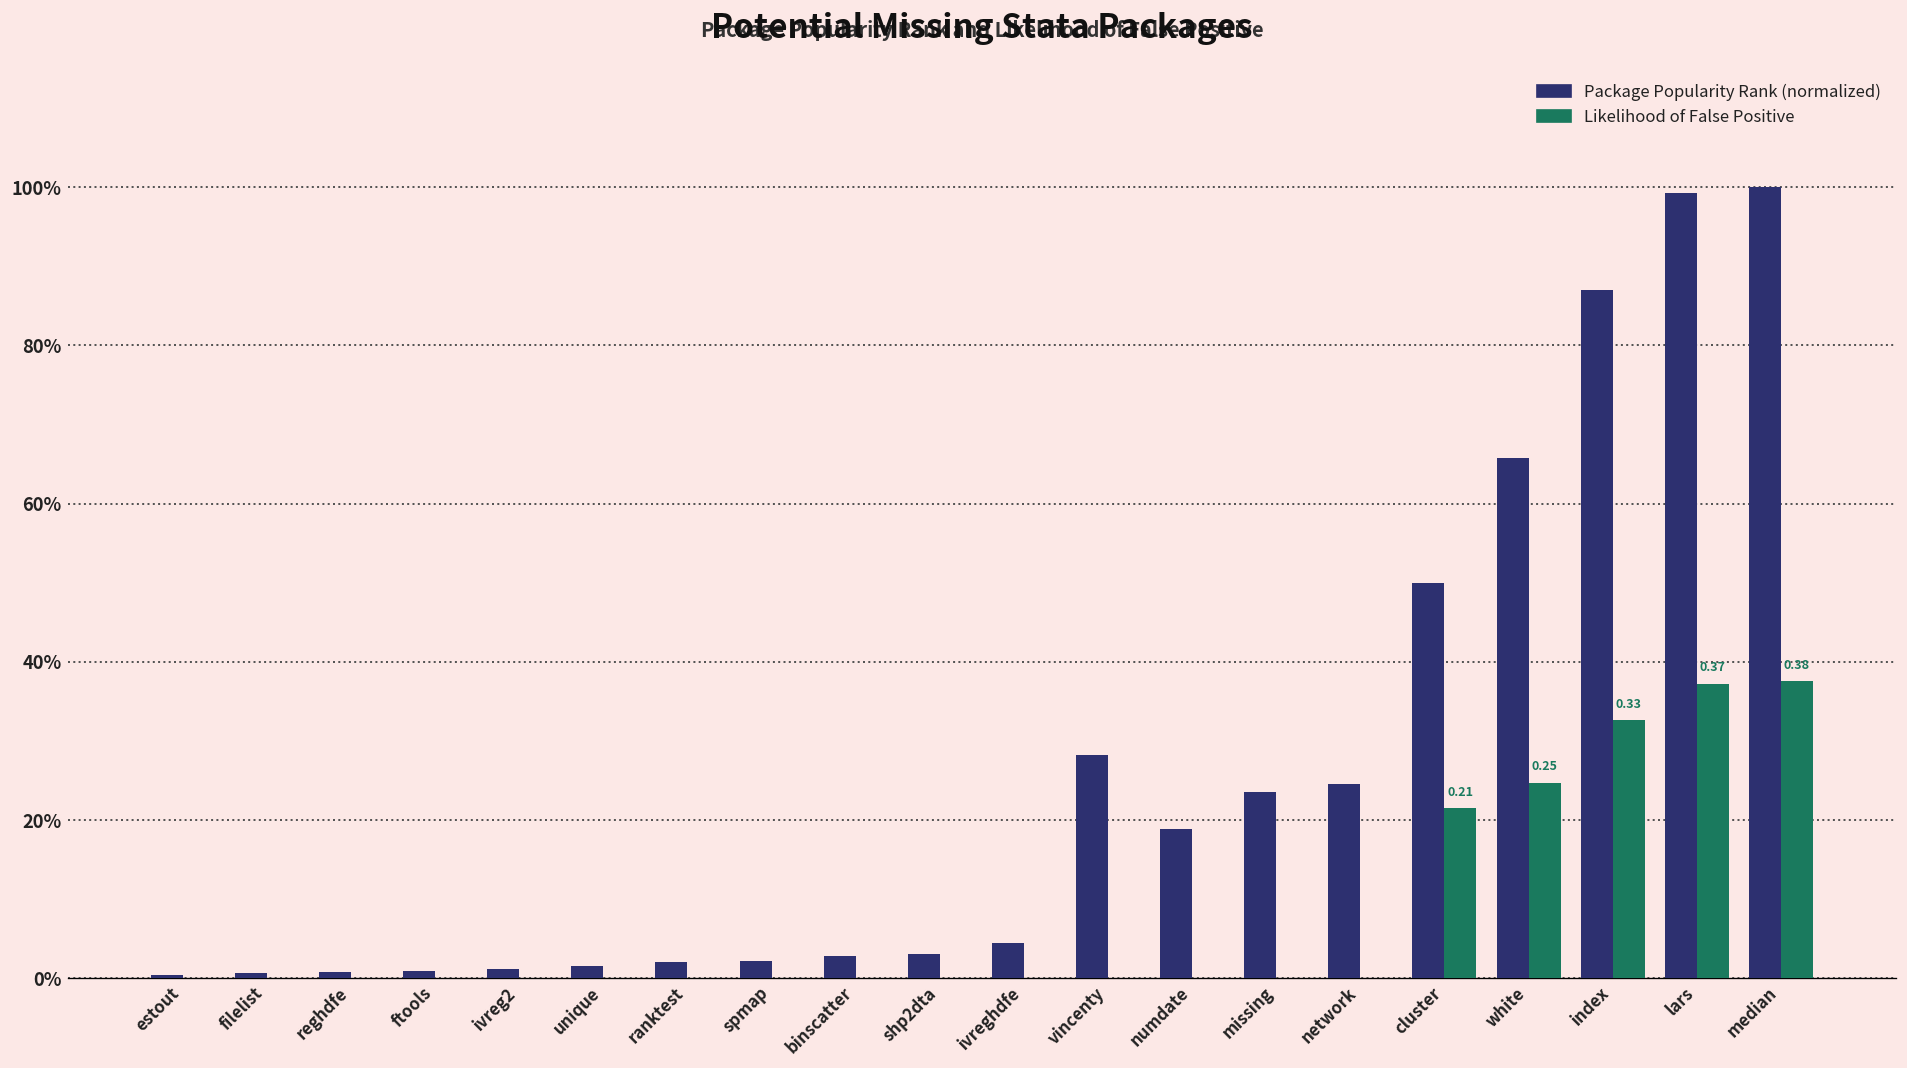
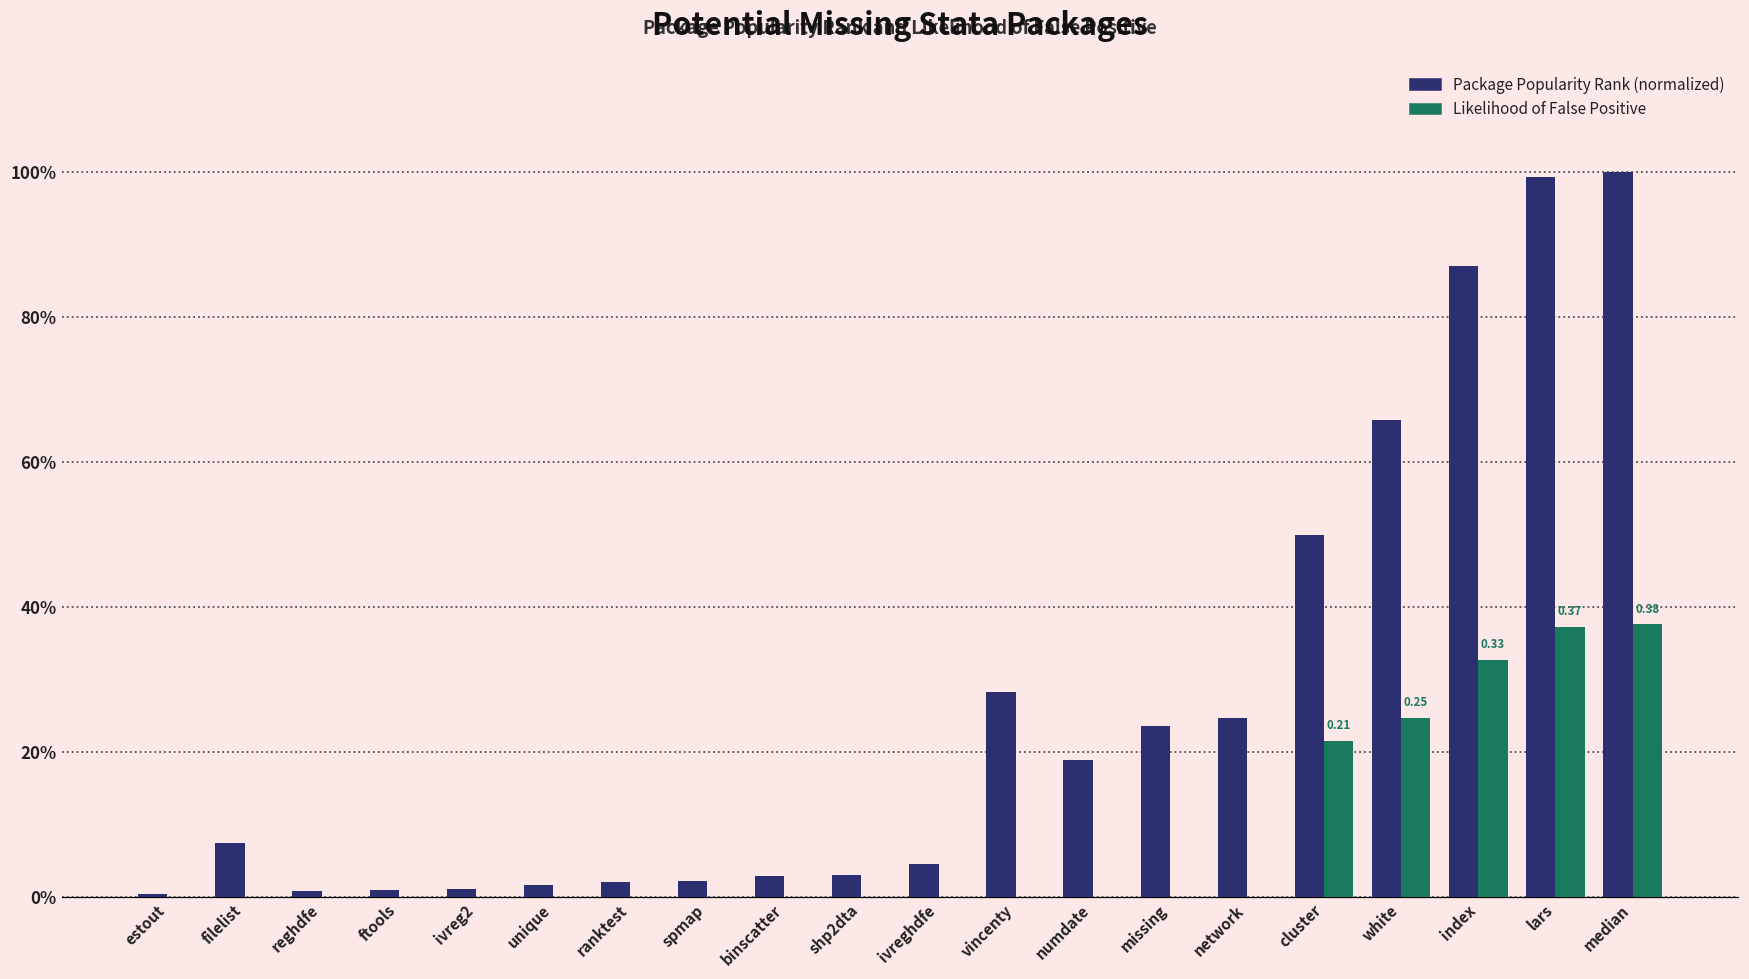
Package Popularity Rank (normalized), filelist: 1% -> 7%
